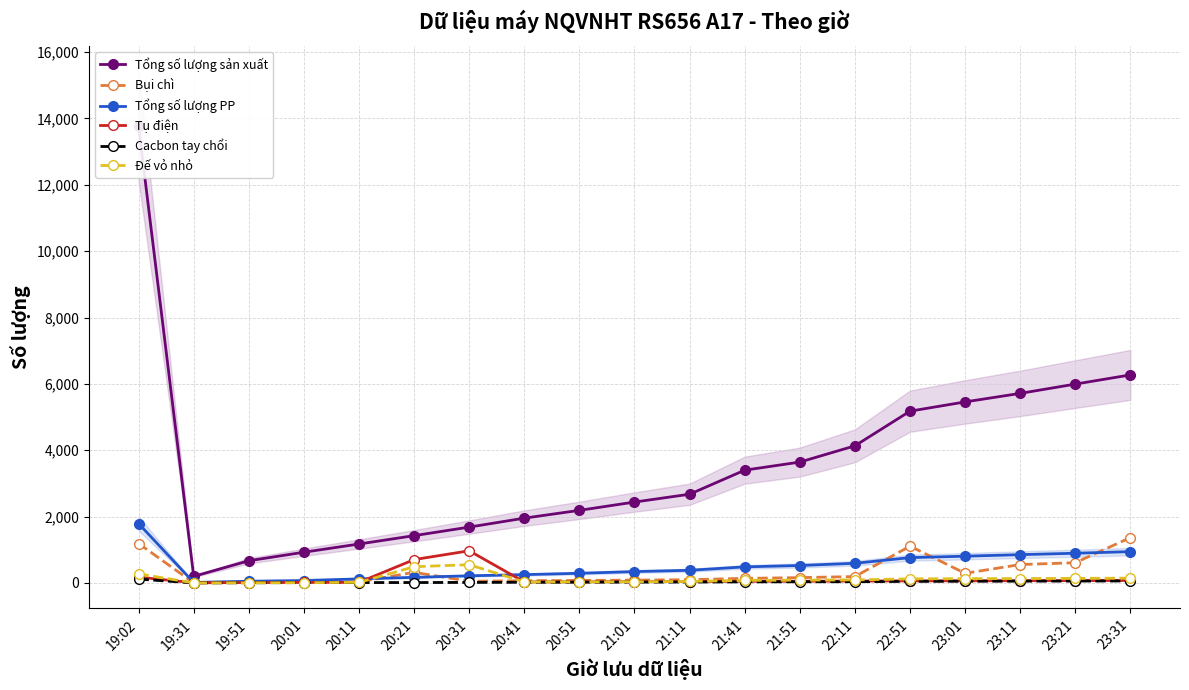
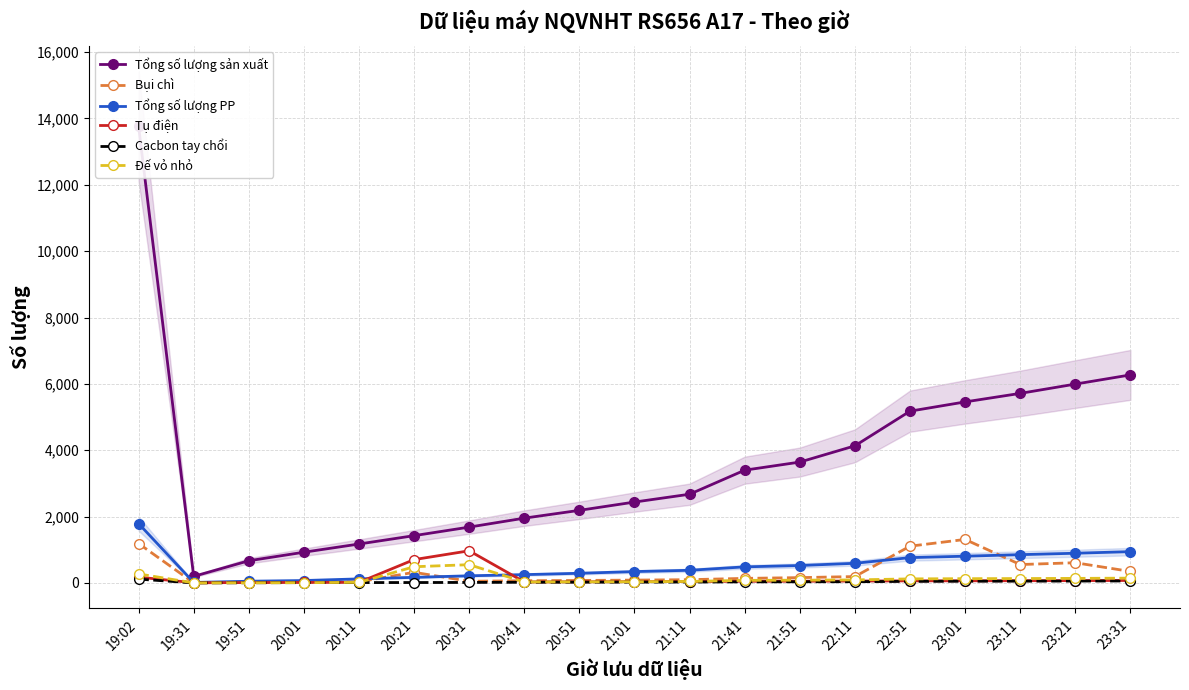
Bụi chì, 23:01: 300 -> 1,300
Bụi chì, 23:31: 1,400 -> 300
